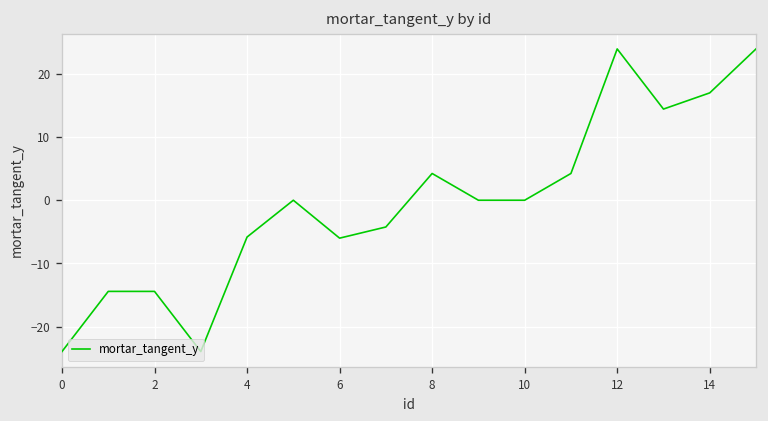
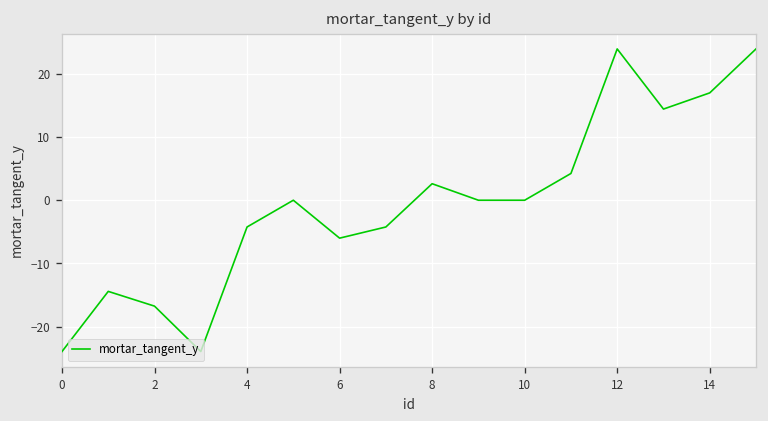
2: -14 -> -17
4: -6 -> -4
8: 4 -> 3
